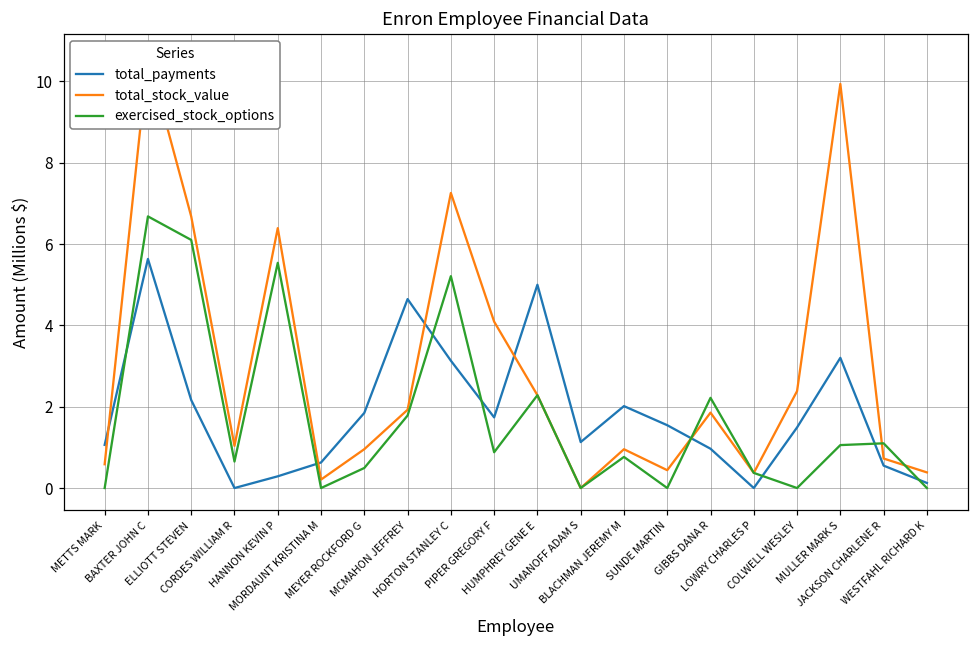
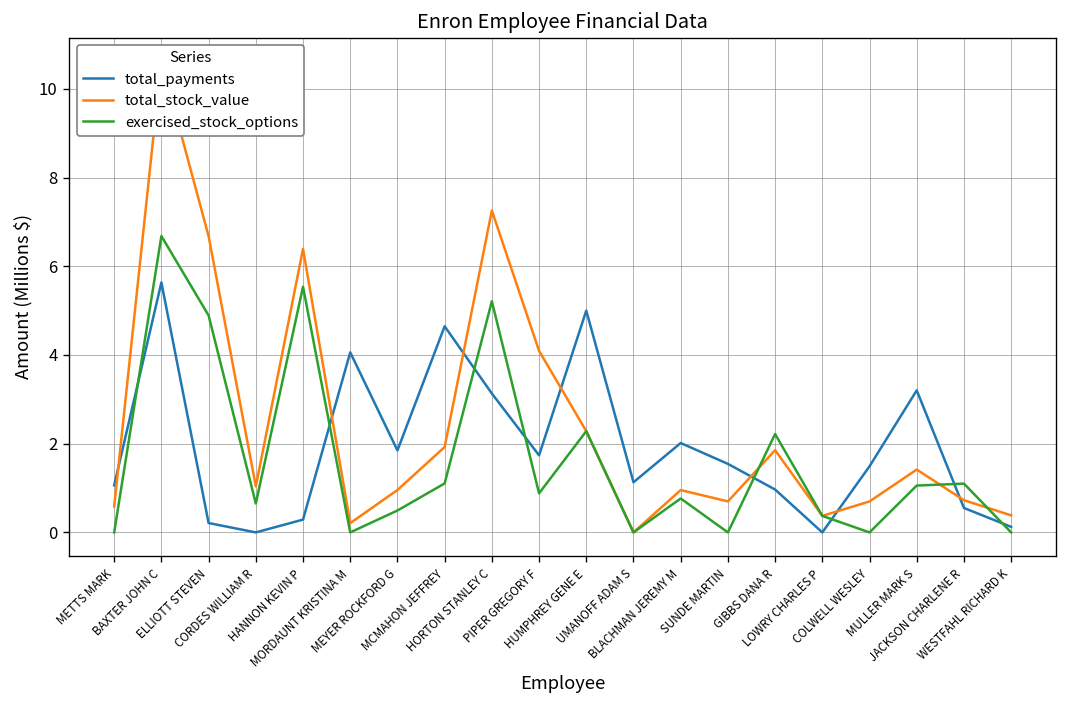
total_payments, ELLIOTT STEVEN: 2.2 -> 0.2
exercised_stock_options, ELLIOTT STEVEN: 6.1 -> 4.9
total_payments, MORDAUNT KRISTINA M: 0.6 -> 4.1
exercised_stock_options, MCMAHON JEFFREY: 1.8 -> 1.1
total_stock_value, SUNDE MARTIN: 0.4 -> 0.7
total_stock_value, COLWELL WESLEY: 2.4 -> 0.7
total_stock_value, MULLER MARK S: 9.9 -> 1.4
